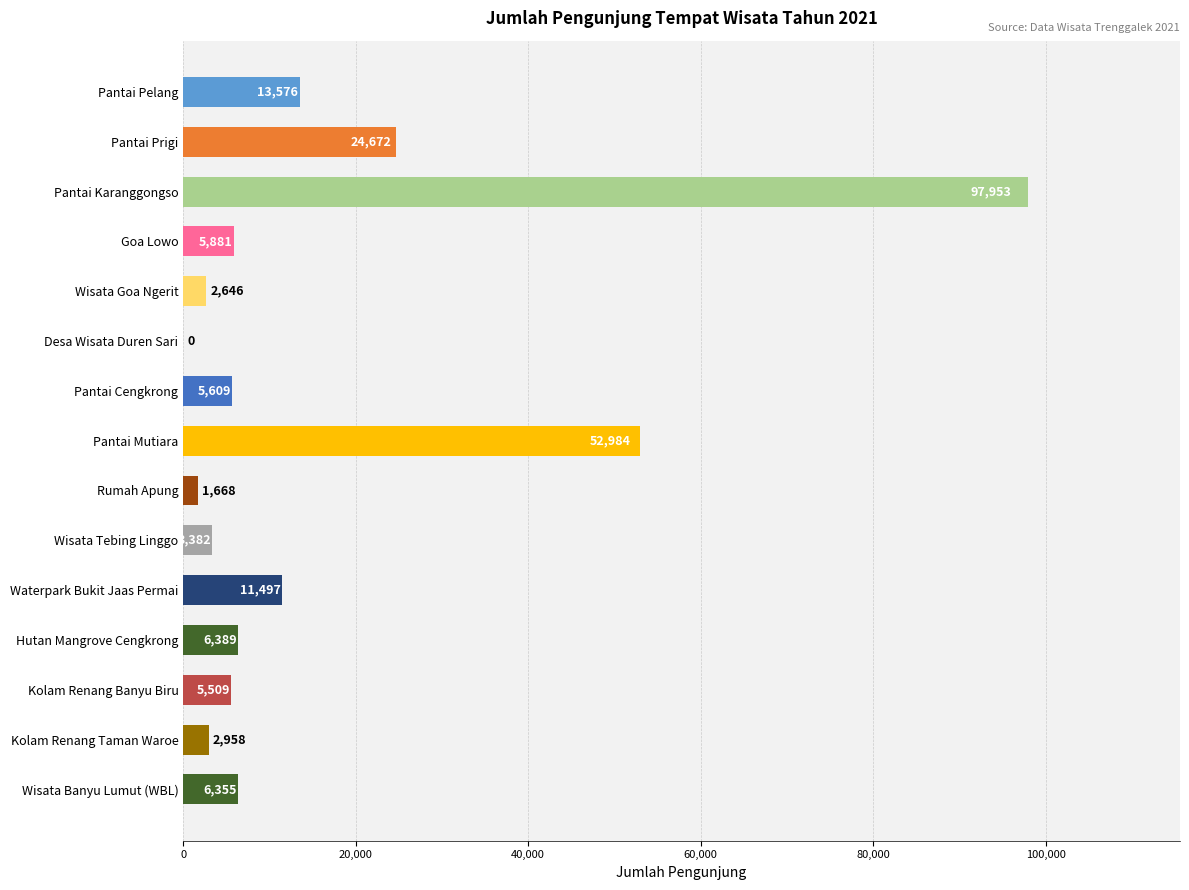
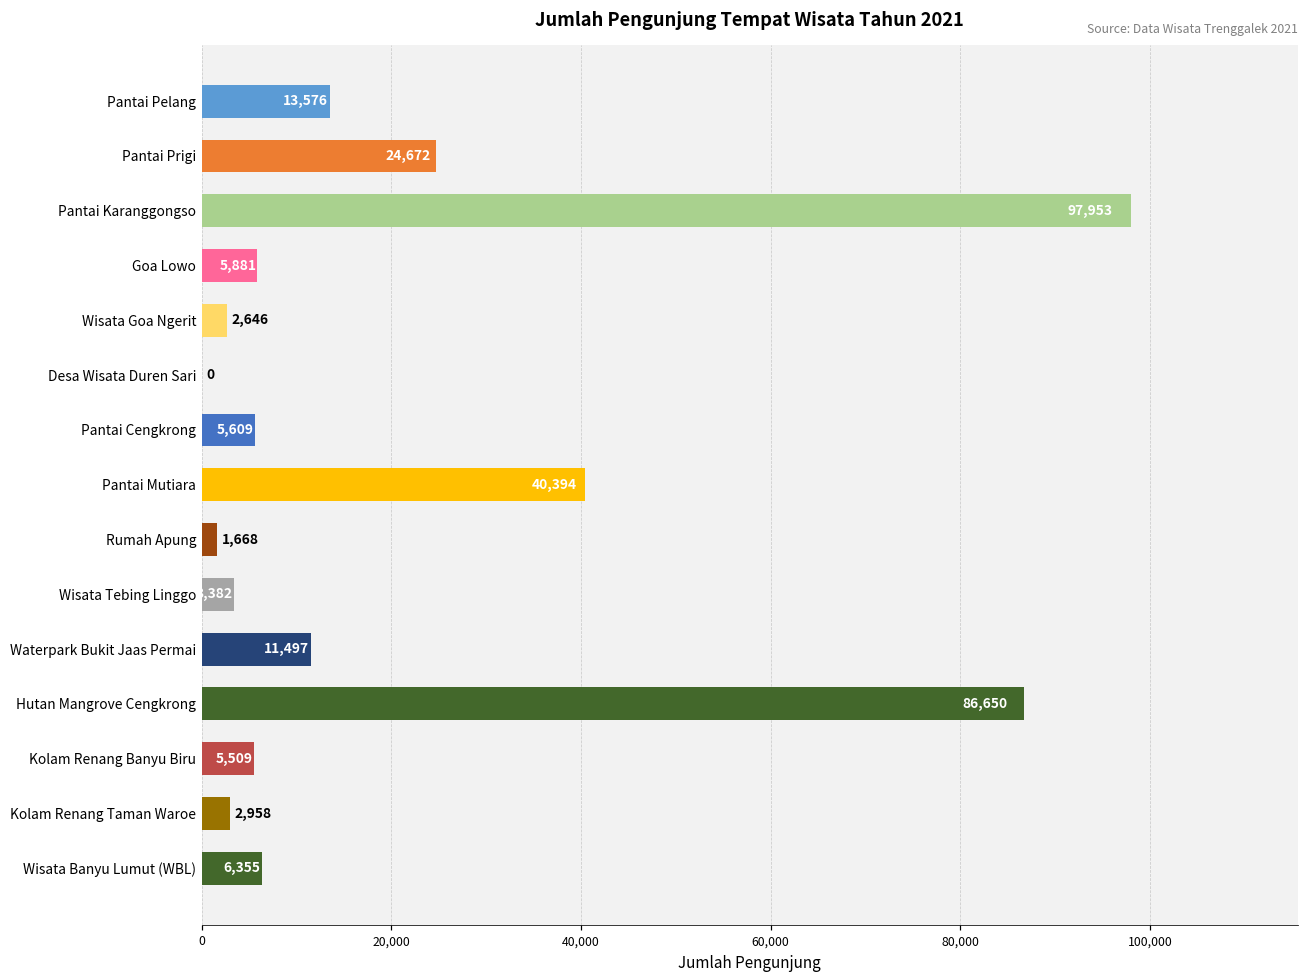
Pantai Mutiara: 52,984 -> 40,394
Hutan Mangrove Cengkrong: 6,389 -> 86,650
